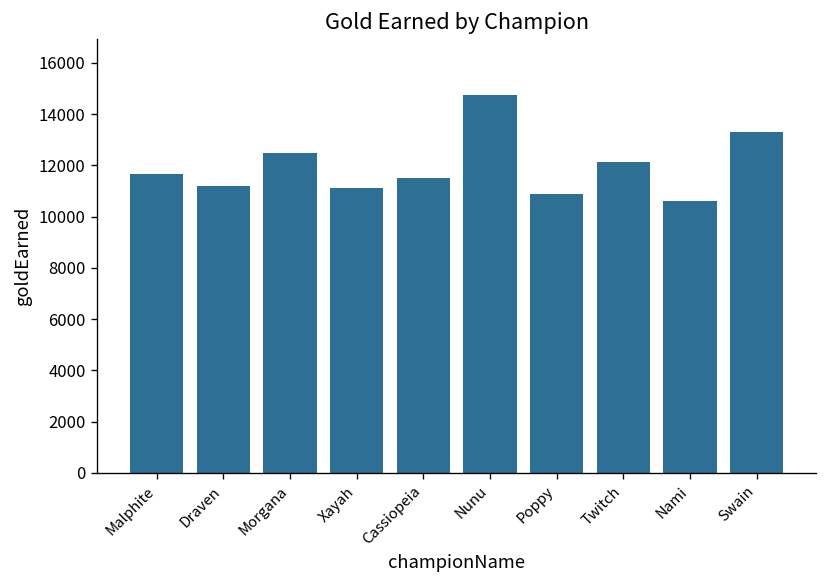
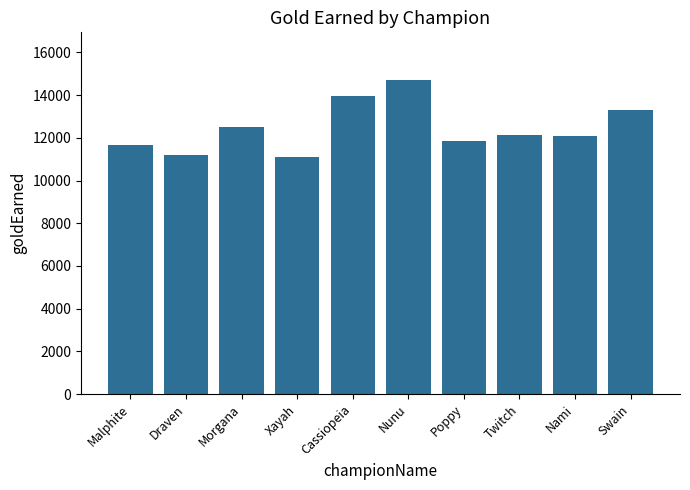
Cassiopeia: 11500 -> 14000
Poppy: 10900 -> 11800
Nami: 10600 -> 12100
